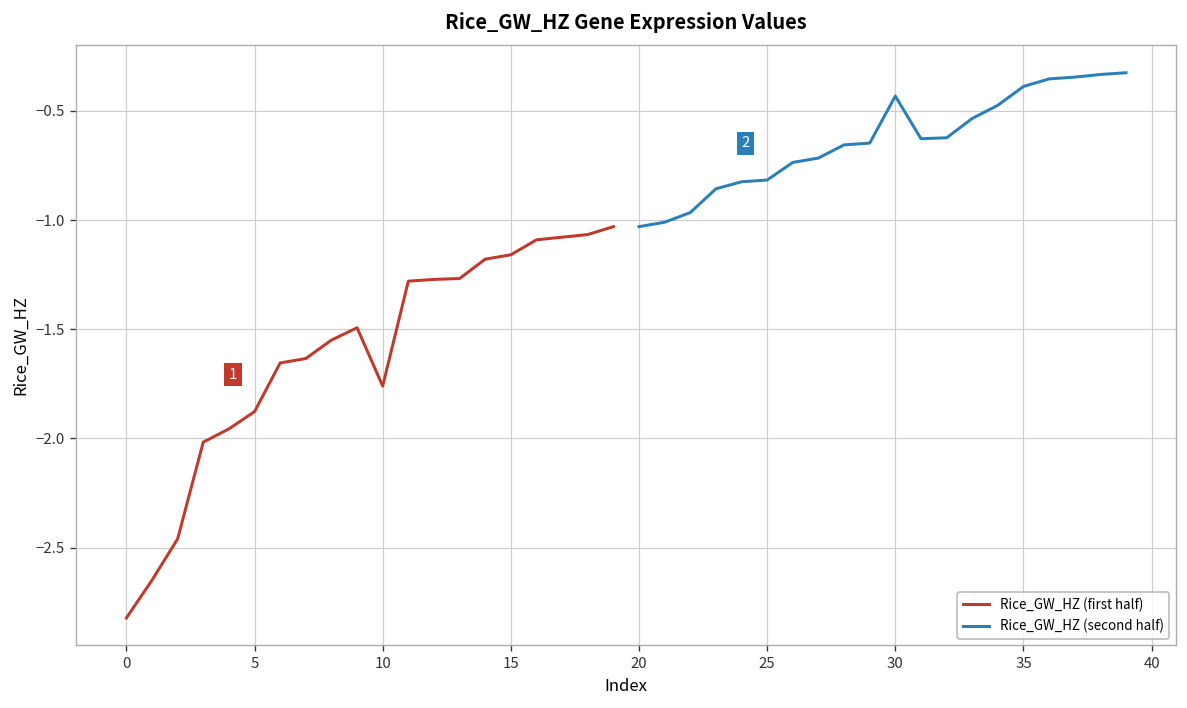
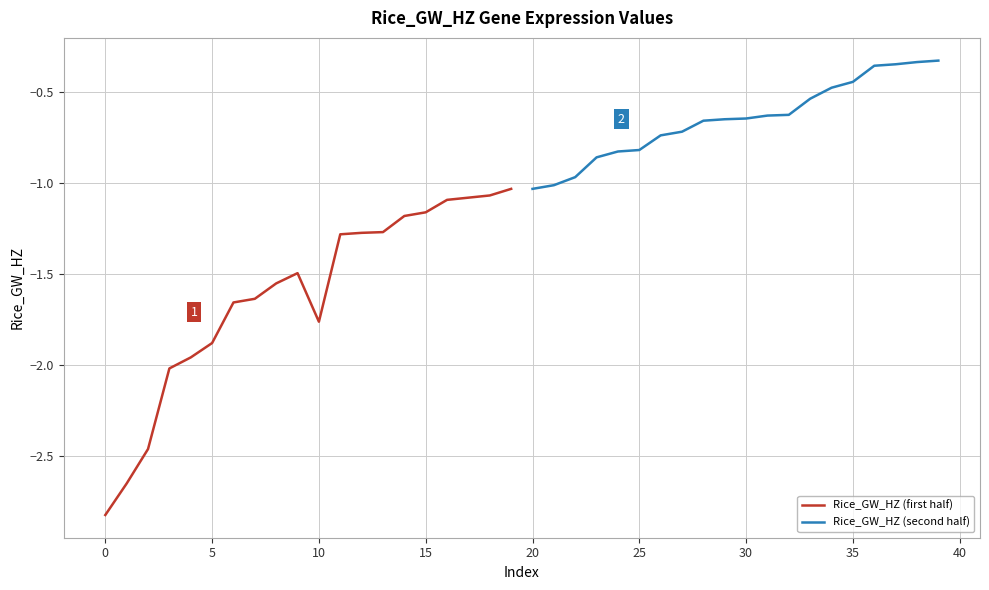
Rice_GW_HZ (second half), 30: -0.43 -> -0.64
Rice_GW_HZ (second half), 35: -0.39 -> -0.44
